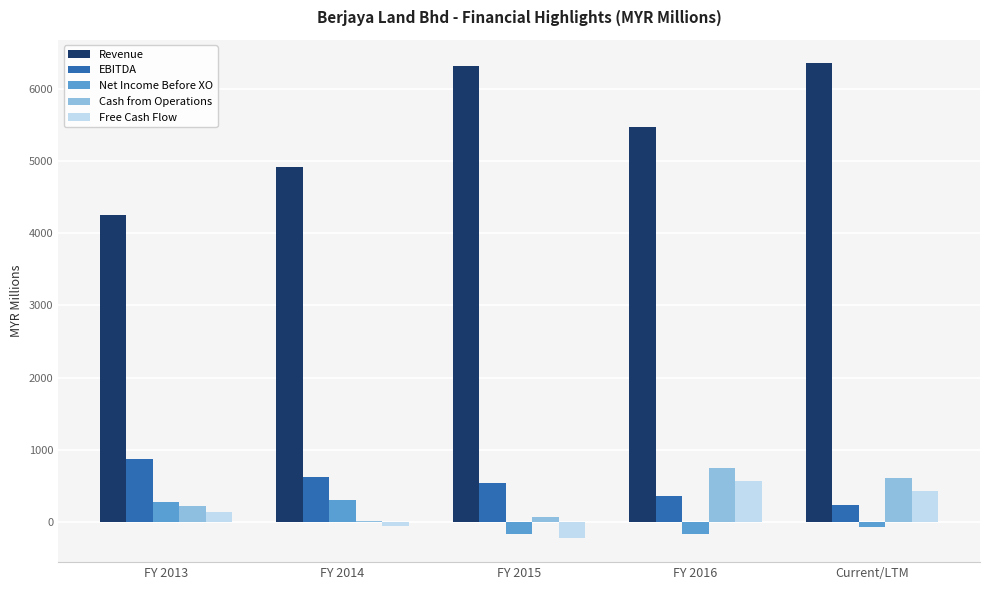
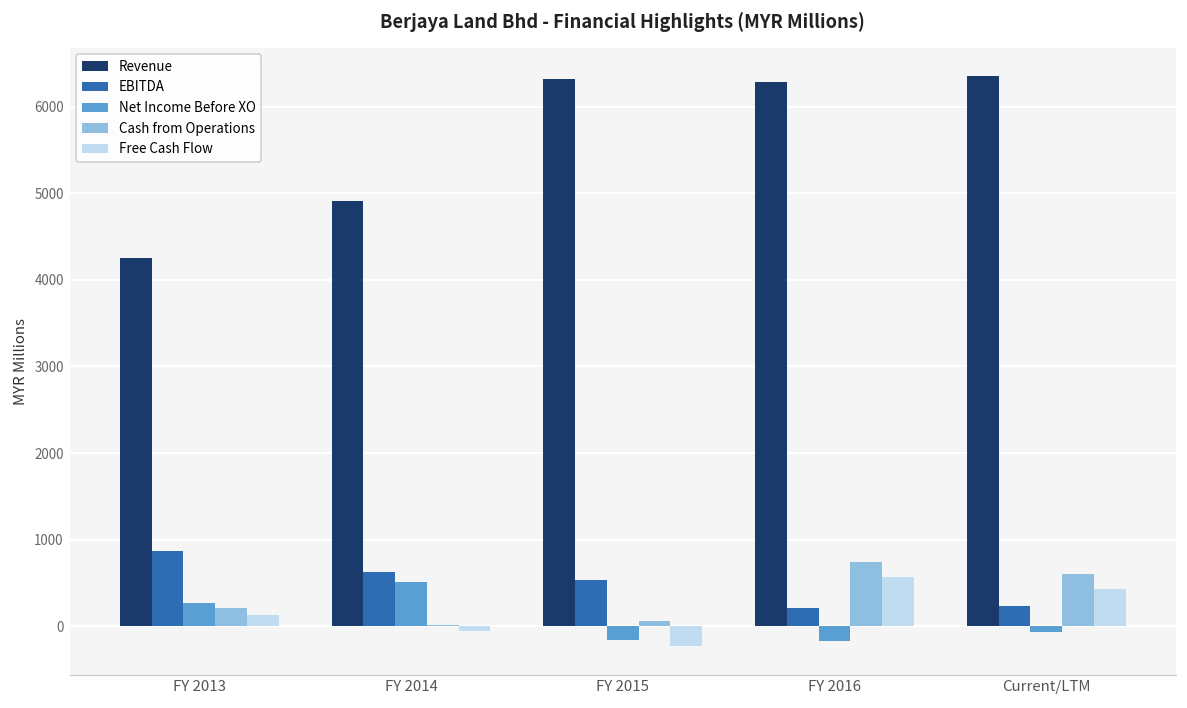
Net Income Before XO, FY 2014: 300 -> 500
Revenue, FY 2016: 5500 -> 6300
EBITDA, FY 2016: 400 -> 200
